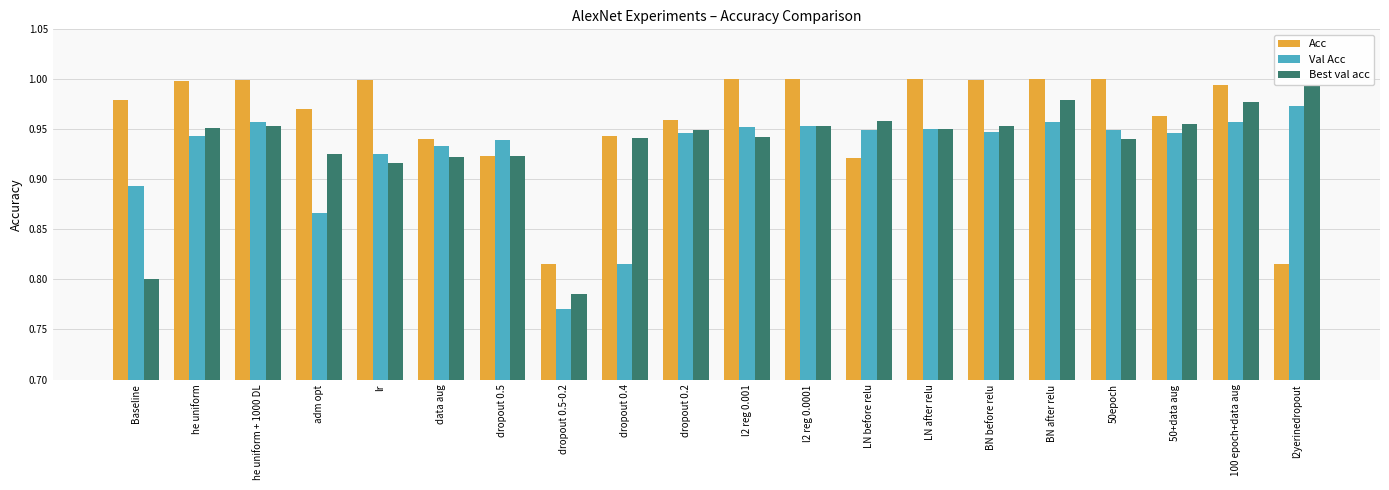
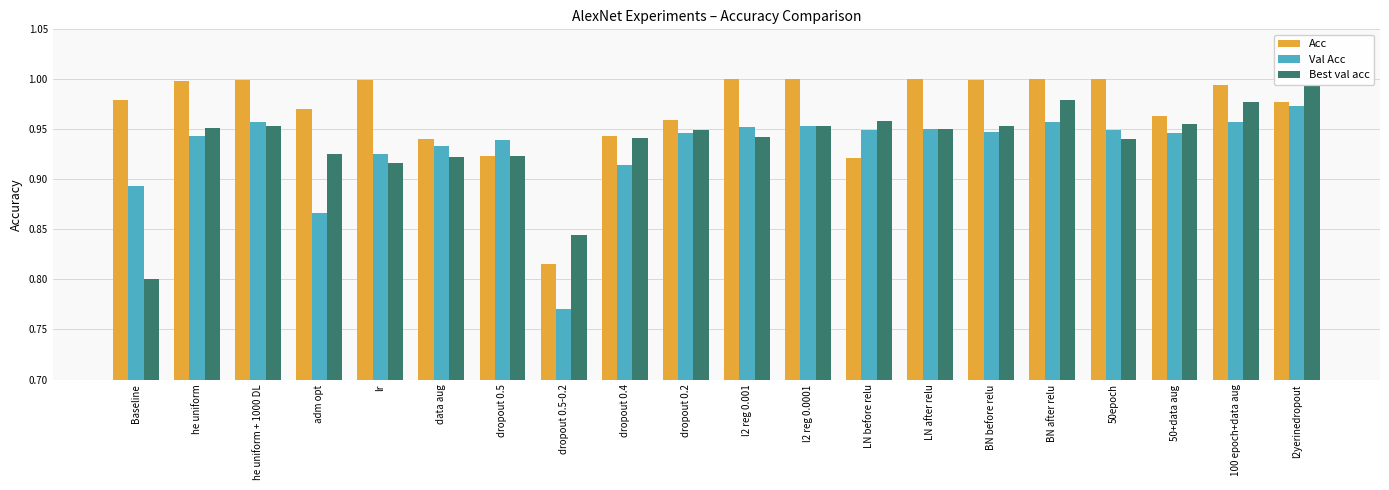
Best val acc, dropout 0.5-0.2: 0.786 -> 0.845
Val Acc, dropout 0.4: 0.815 -> 0.914
Acc, l2yerinedropout: 0.816 -> 0.978
